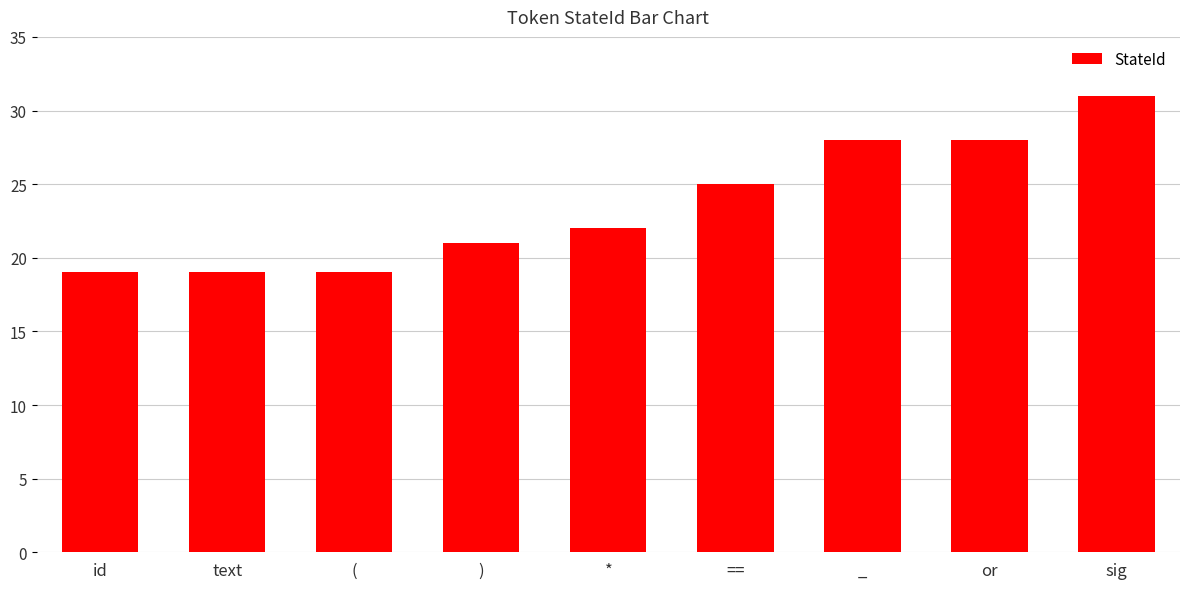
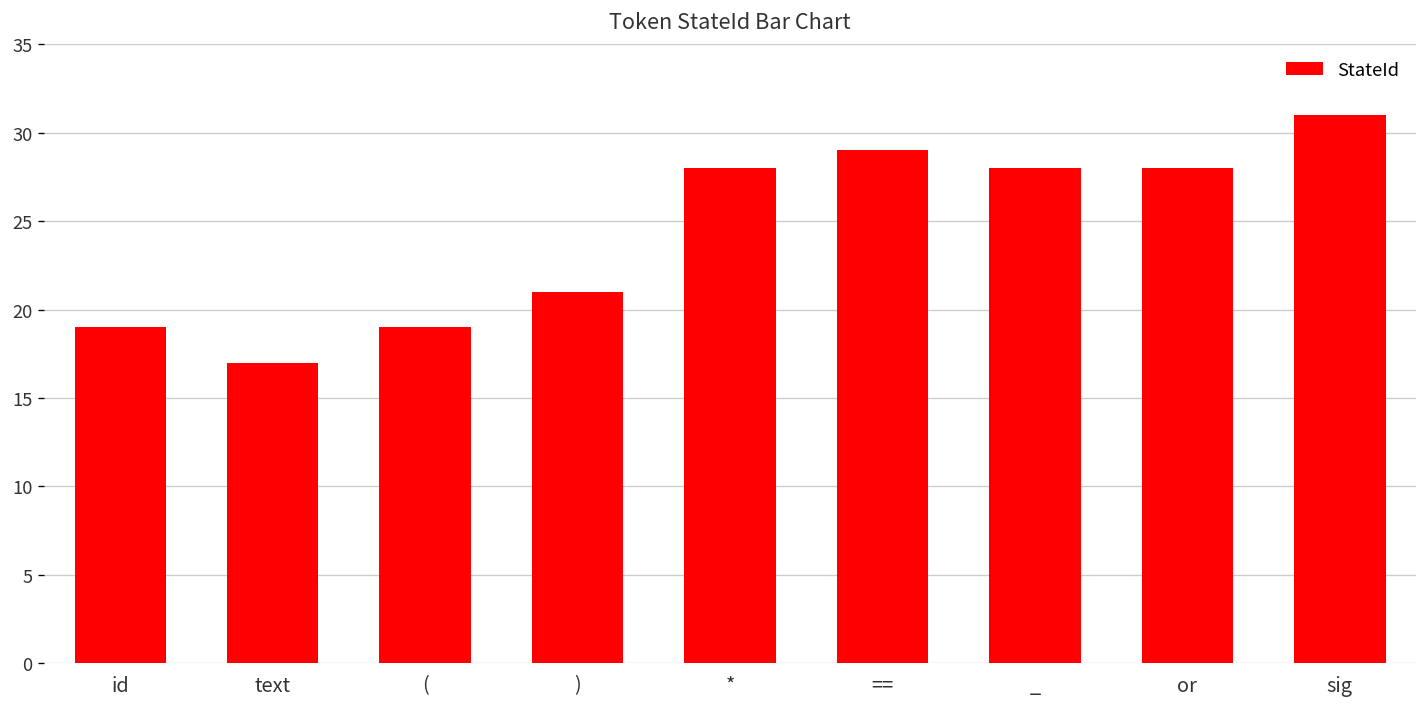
text: 19 -> 17
*: 22 -> 28
==: 25 -> 29
